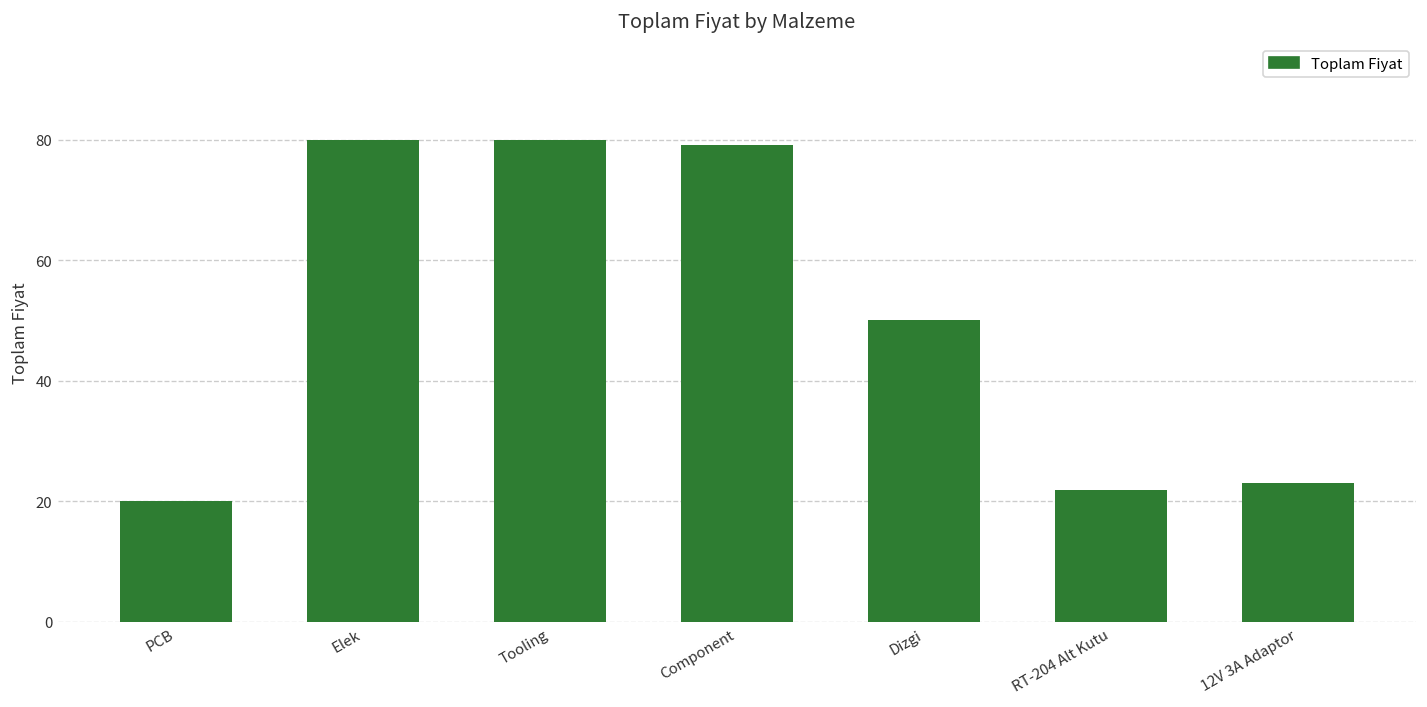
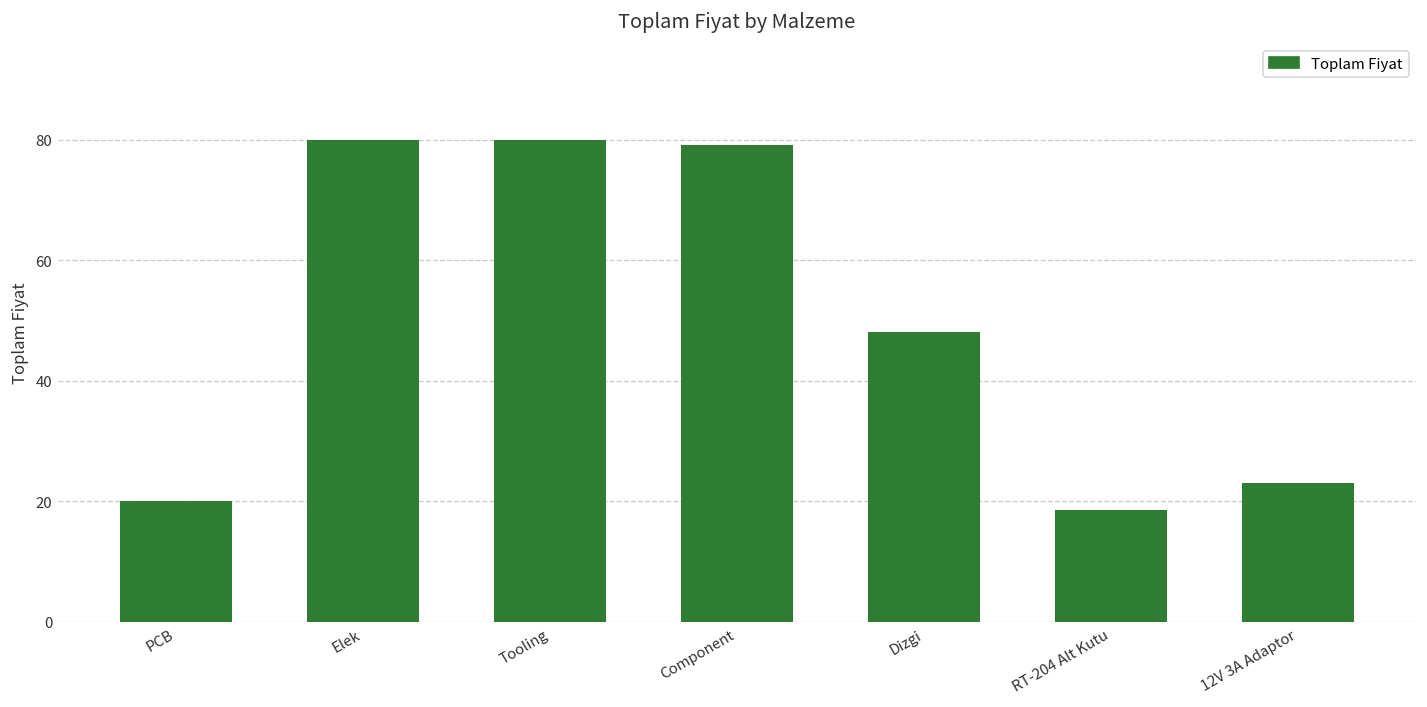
Dizgi: 50 -> 48
RT-204 Alt Kutu: 22 -> 19
